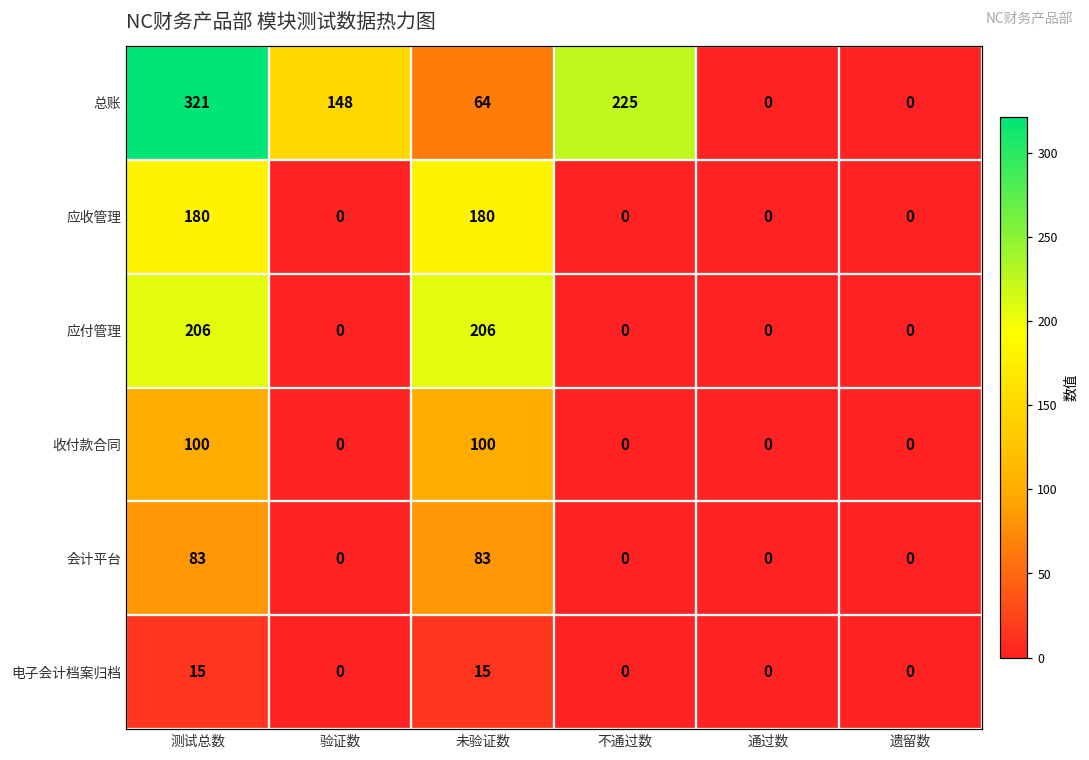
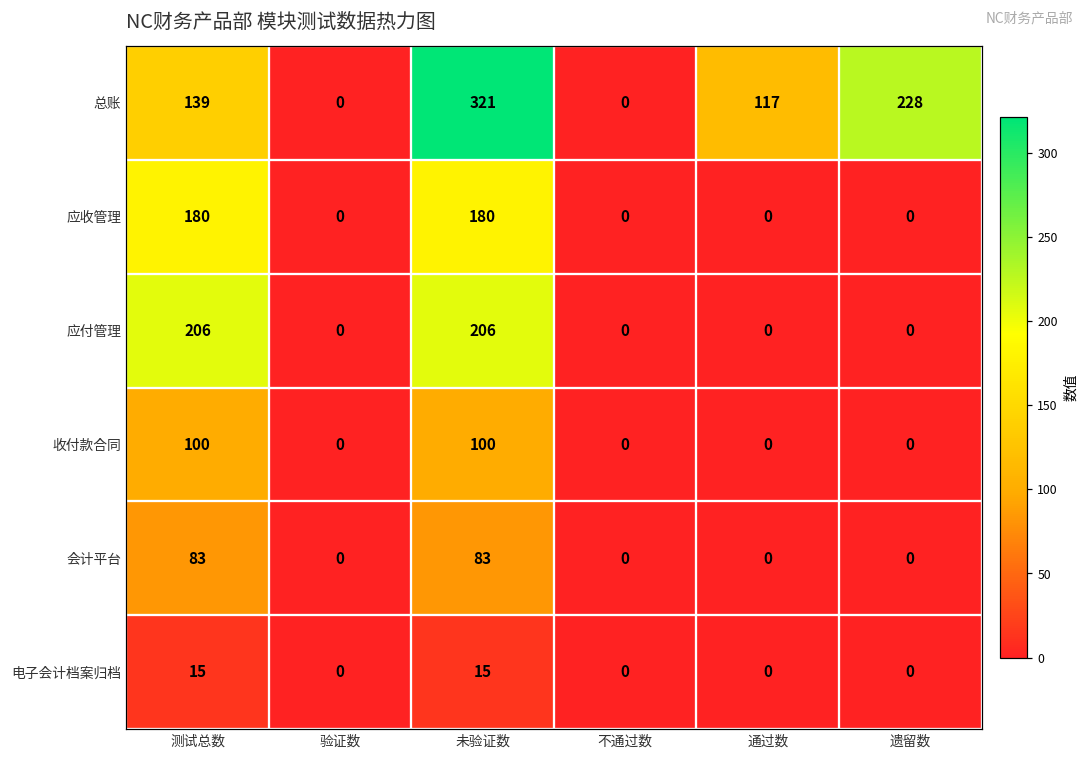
总账, 测试总数: 321 -> 139
总账, 验证数: 148 -> 0
总账, 未验证数: 64 -> 321
总账, 不通过数: 225 -> 0
总账, 通过数: 0 -> 117
总账, 遗留数: 0 -> 228
